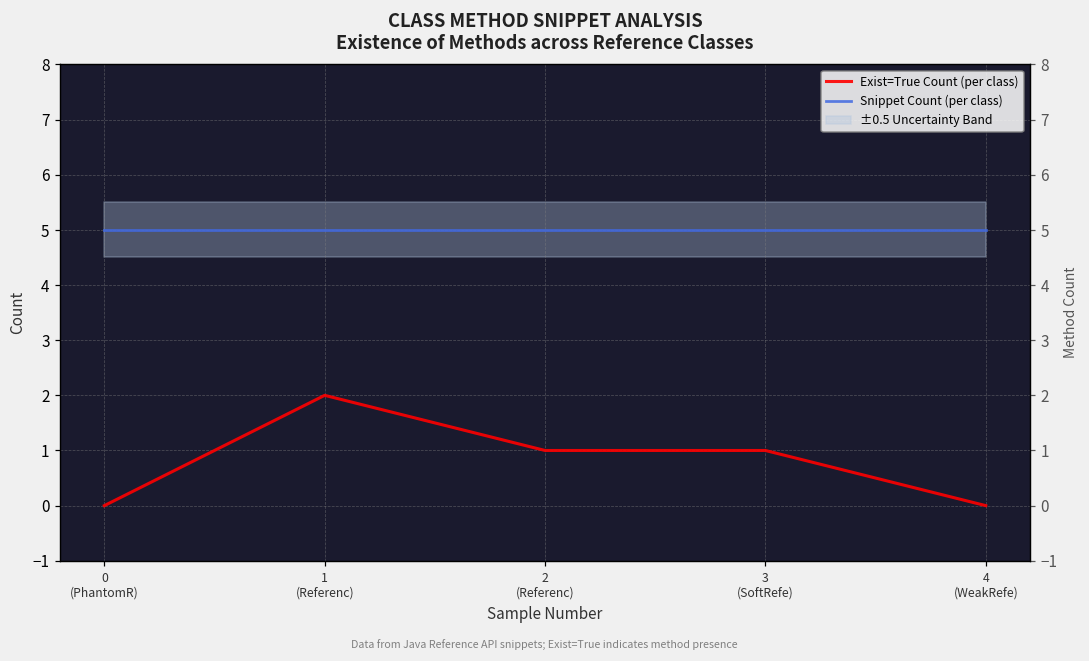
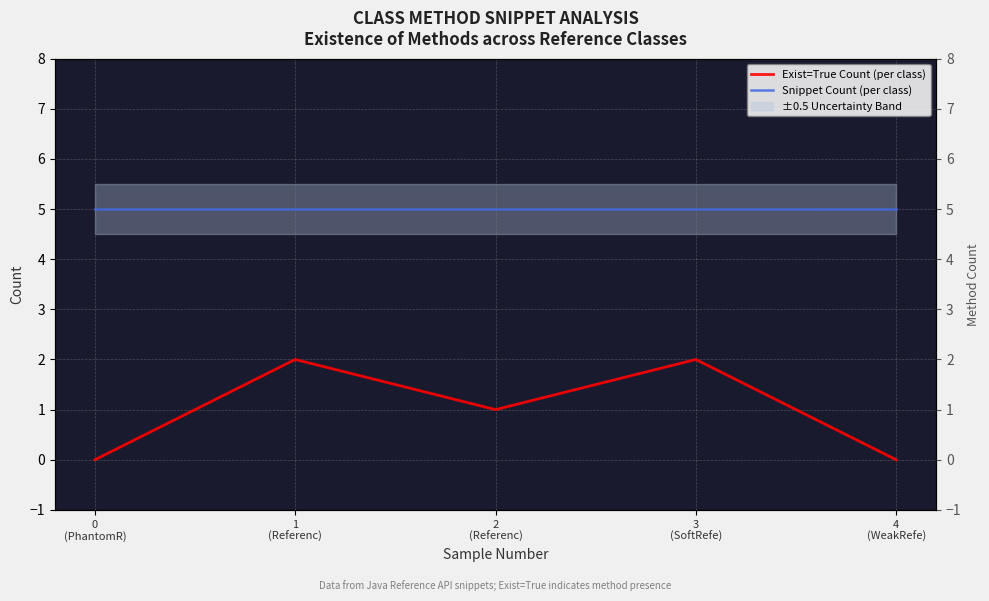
Exist=True Count (per class), 3 (SoftRefe): 1 -> 2
